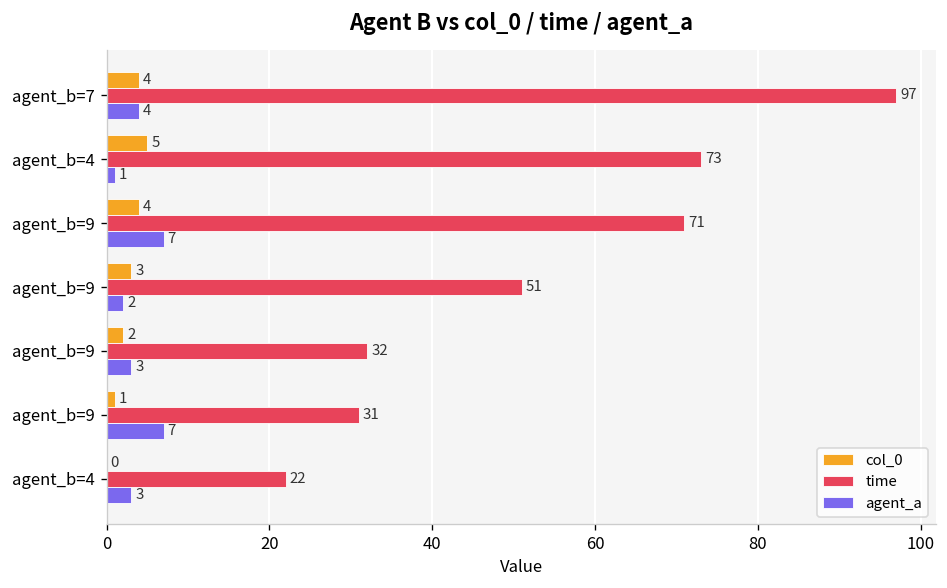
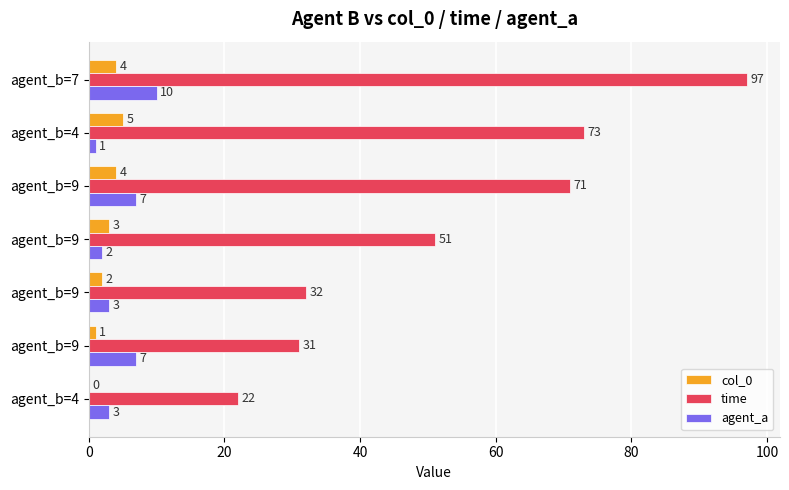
agent_a, agent_b=7: 4 -> 10
